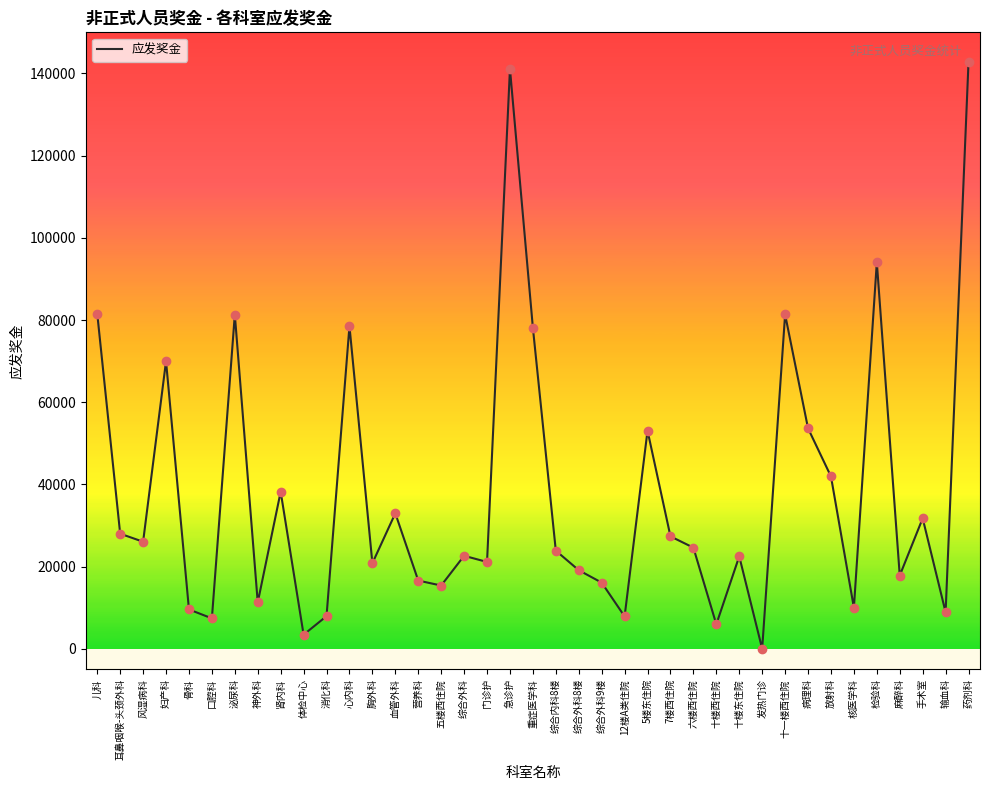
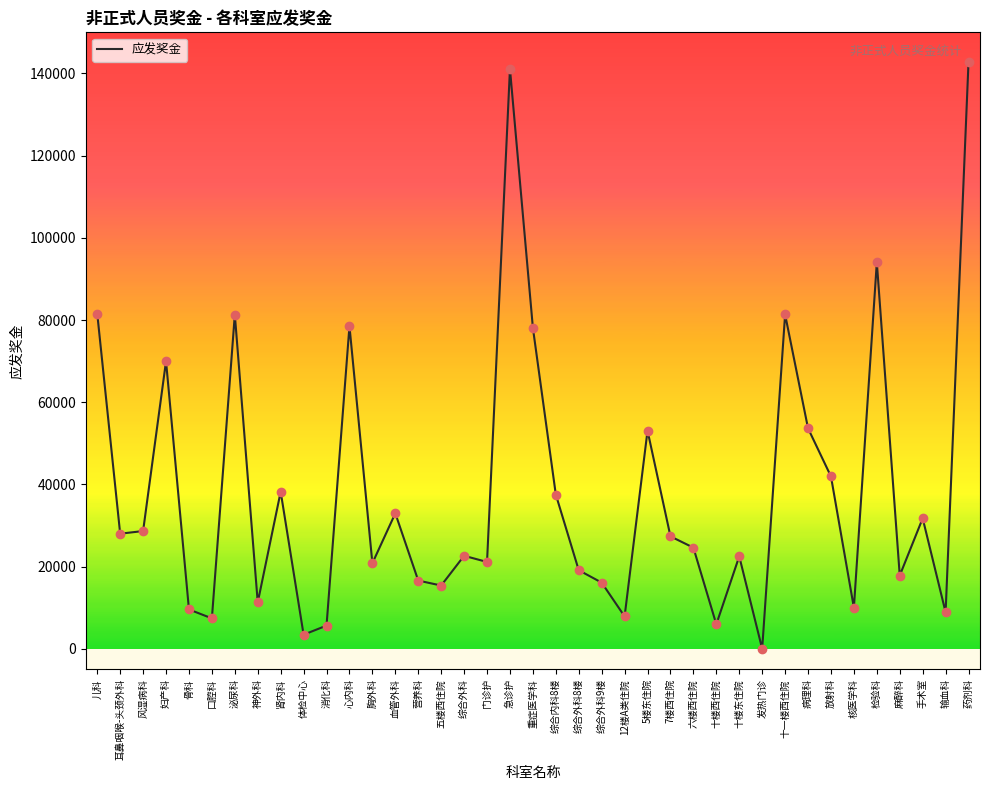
风湿病科: 26000 -> 29000
消化科: 8000 -> 6000
综合内科8楼: 24000 -> 38000
